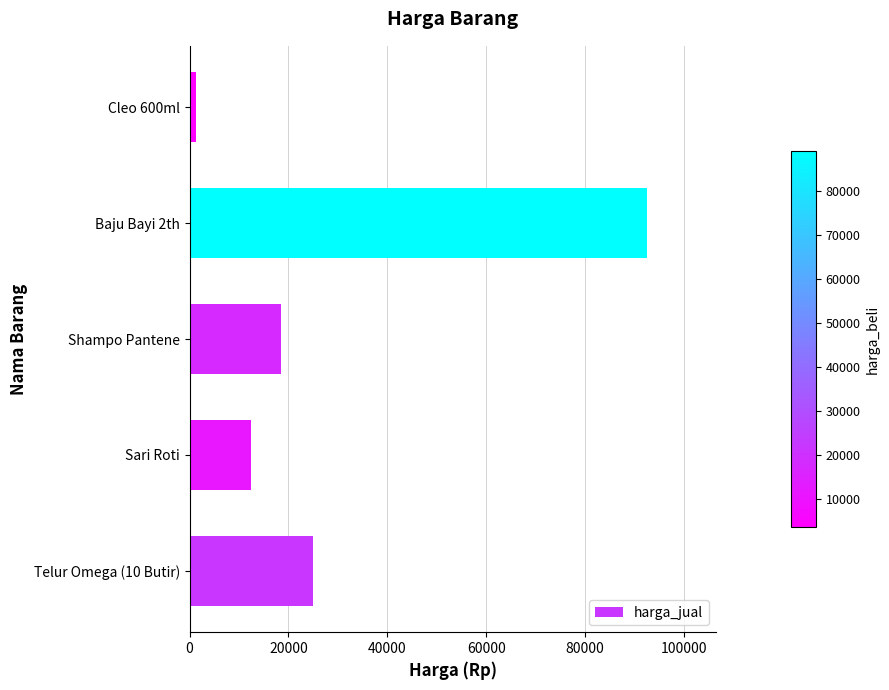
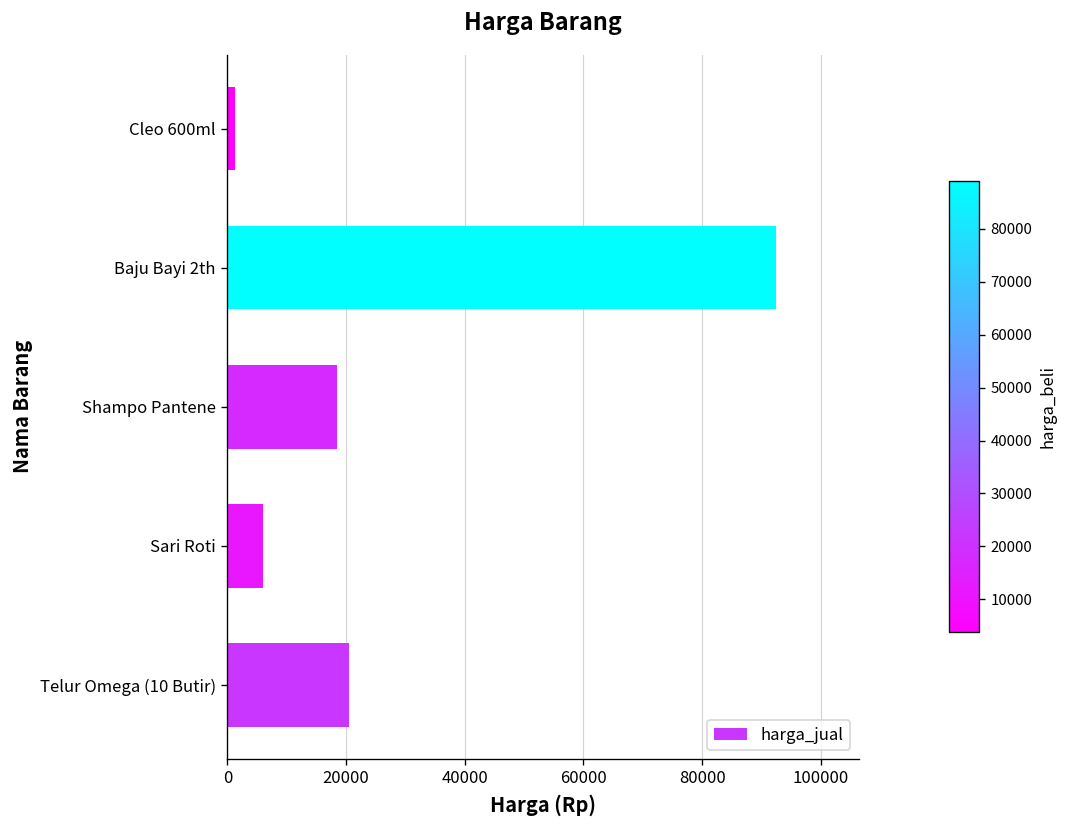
Sari Roti: 13000 -> 6000
Telur Omega (10 Butir): 25000 -> 20000
